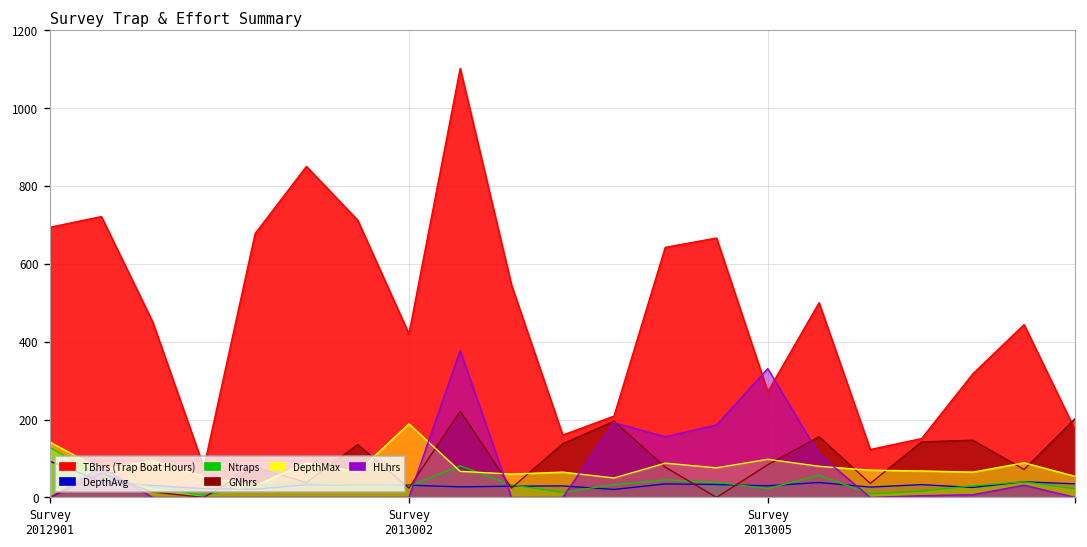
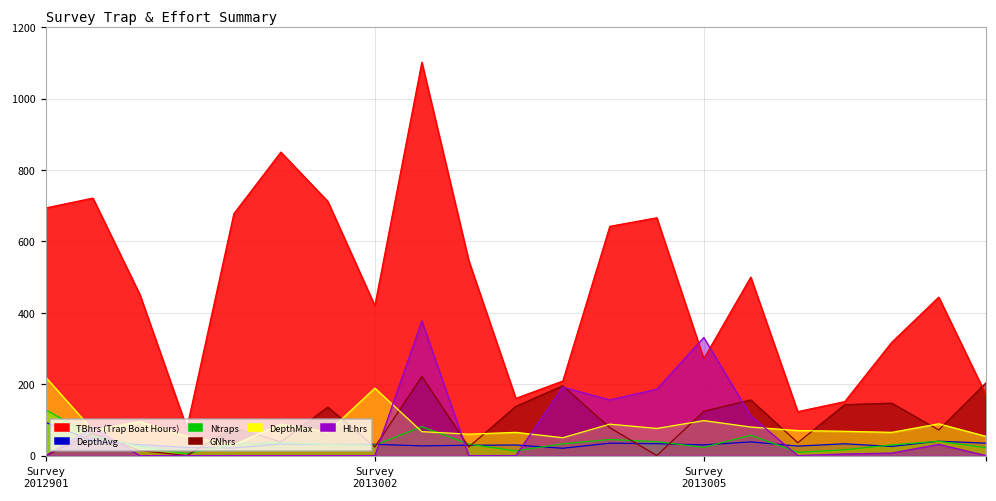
DepthMax, Survey 2012901: 140 -> 220
GNhrs, Survey 2013005: 80 -> 120
